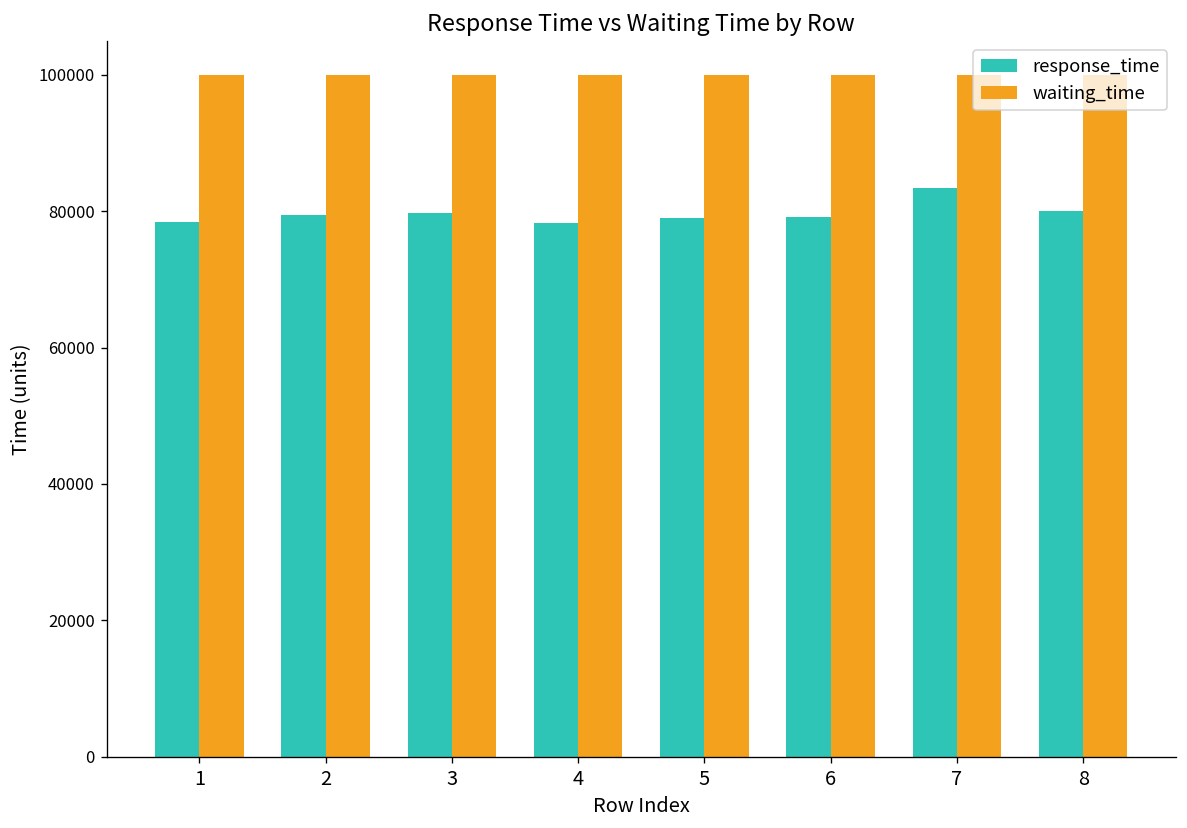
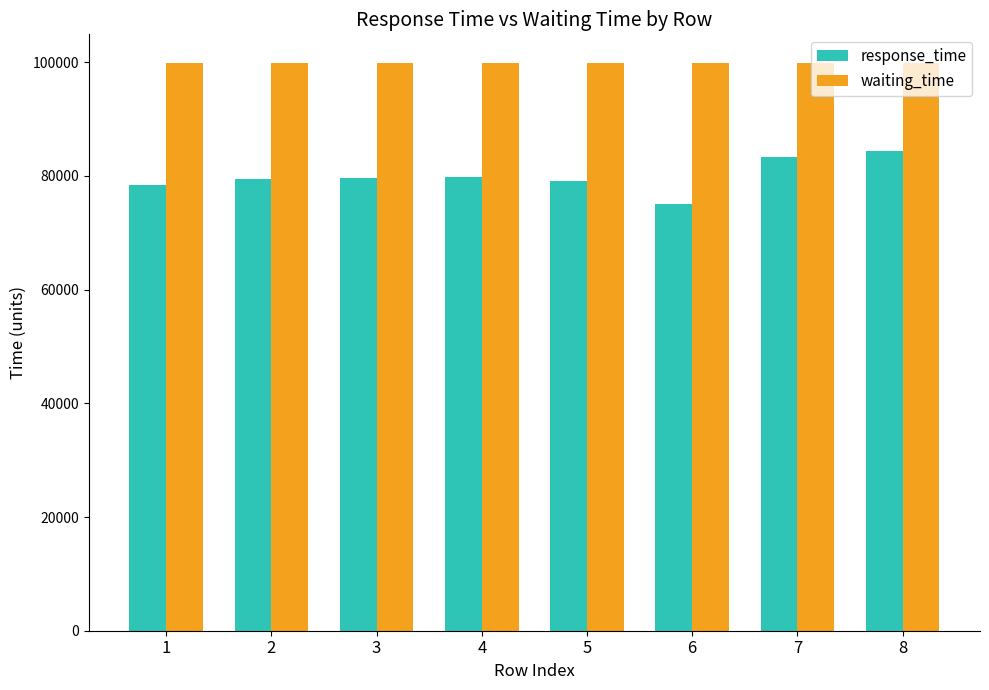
response_time, 4: 78000 -> 80000
response_time, 6: 79000 -> 75000
response_time, 8: 80000 -> 84000
